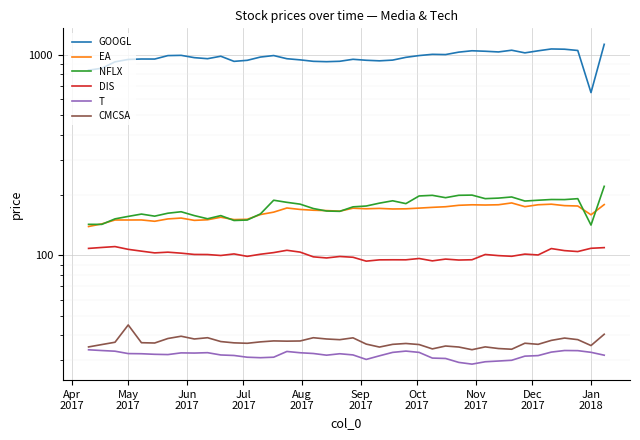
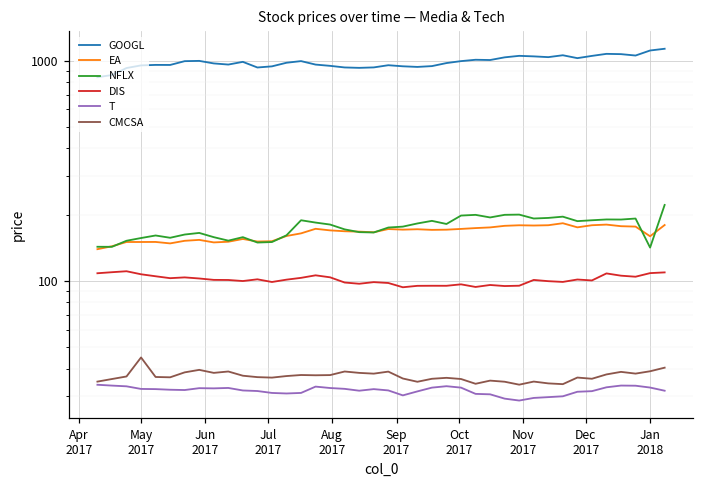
GOOGL, Jan 2018: 650 -> 1100
CMCSA, Jan 2018: 36 -> 39
